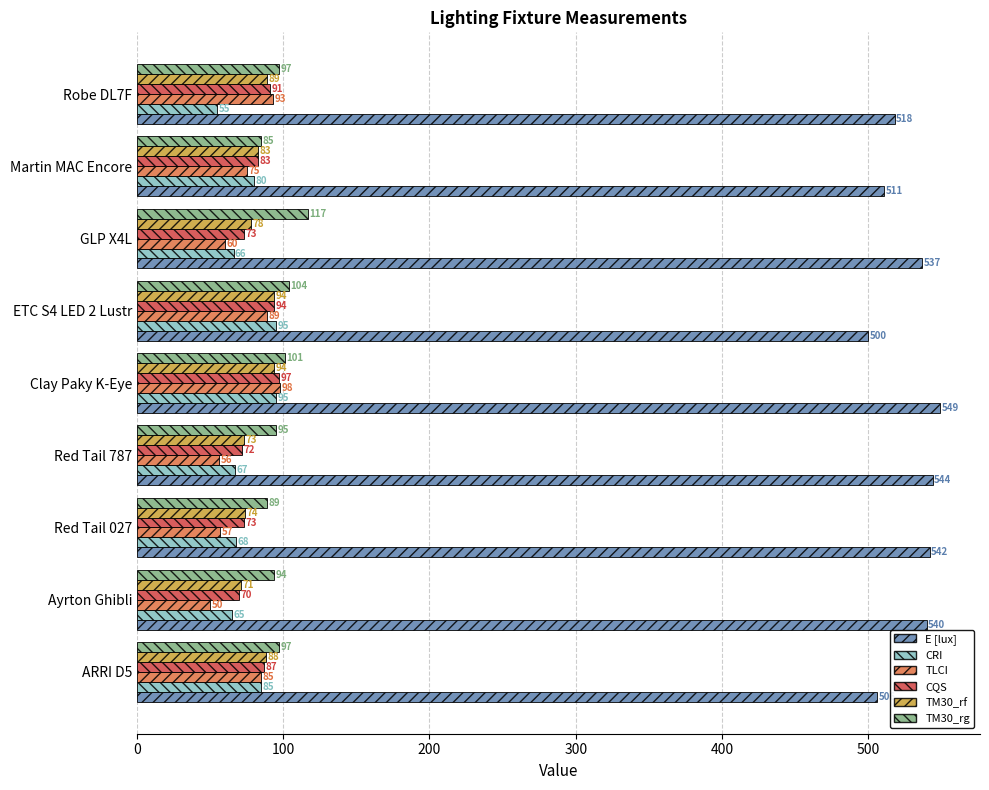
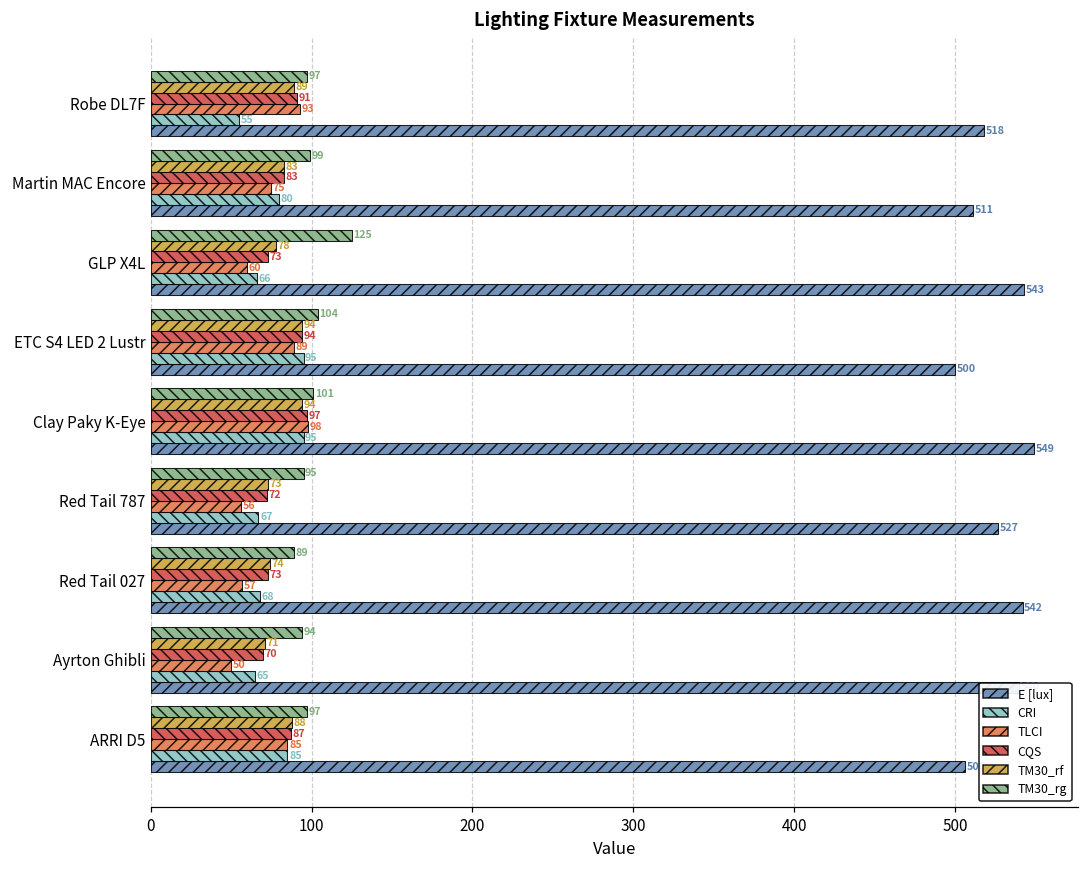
TM30_rg, Martin MAC Encore: 85 -> 99
TM30_rg, GLP X4L: 117 -> 125
E [lux], GLP X4L: 537 -> 543
E [lux], Red Tail 787: 544 -> 527
